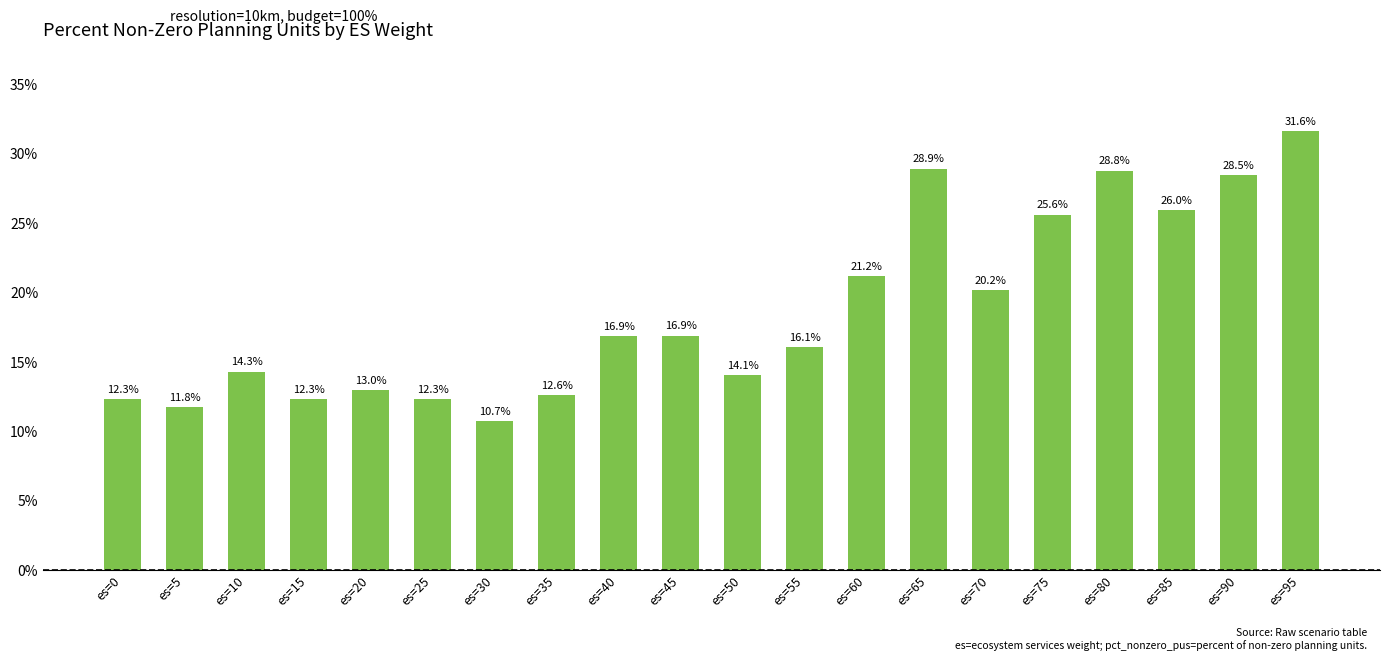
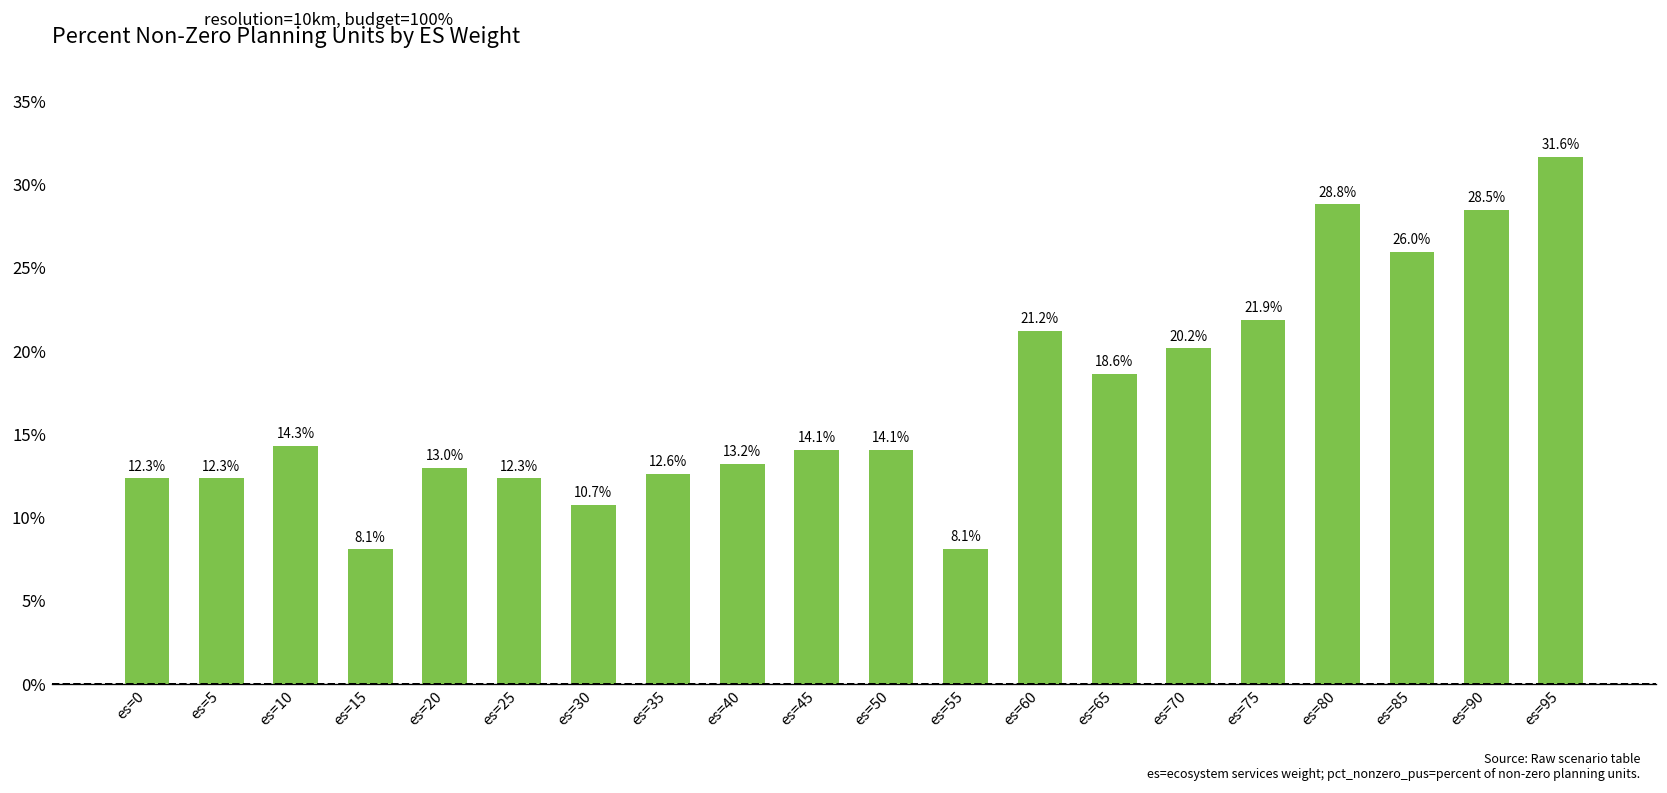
es=5: 11.8% -> 12.3%
es=15: 12.3% -> 8.1%
es=40: 16.9% -> 13.2%
es=45: 16.9% -> 14.1%
es=55: 16.1% -> 8.1%
es=65: 28.9% -> 18.6%
es=75: 25.6% -> 21.9%
